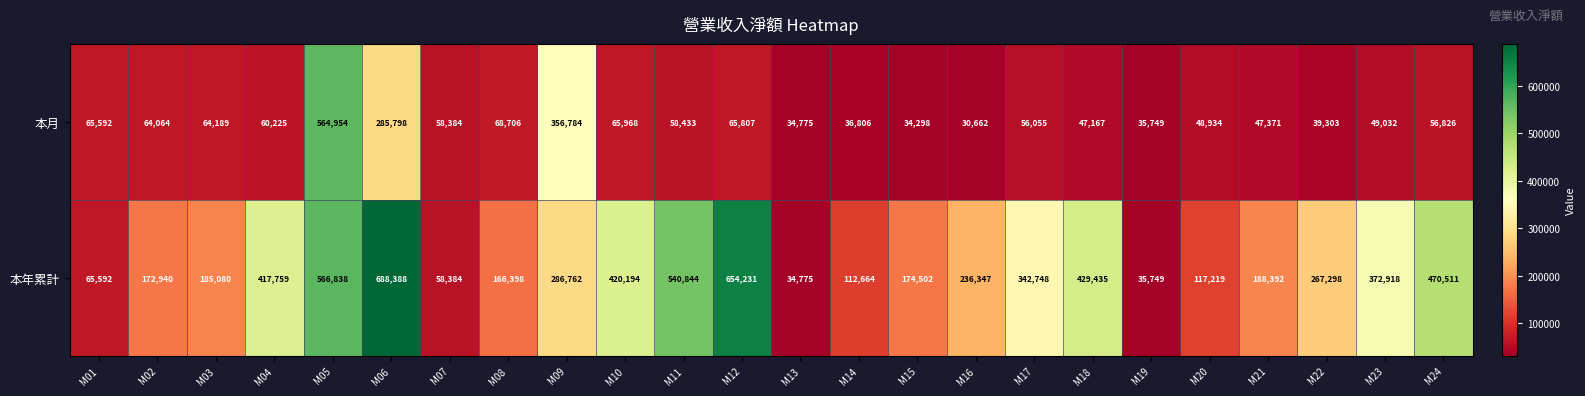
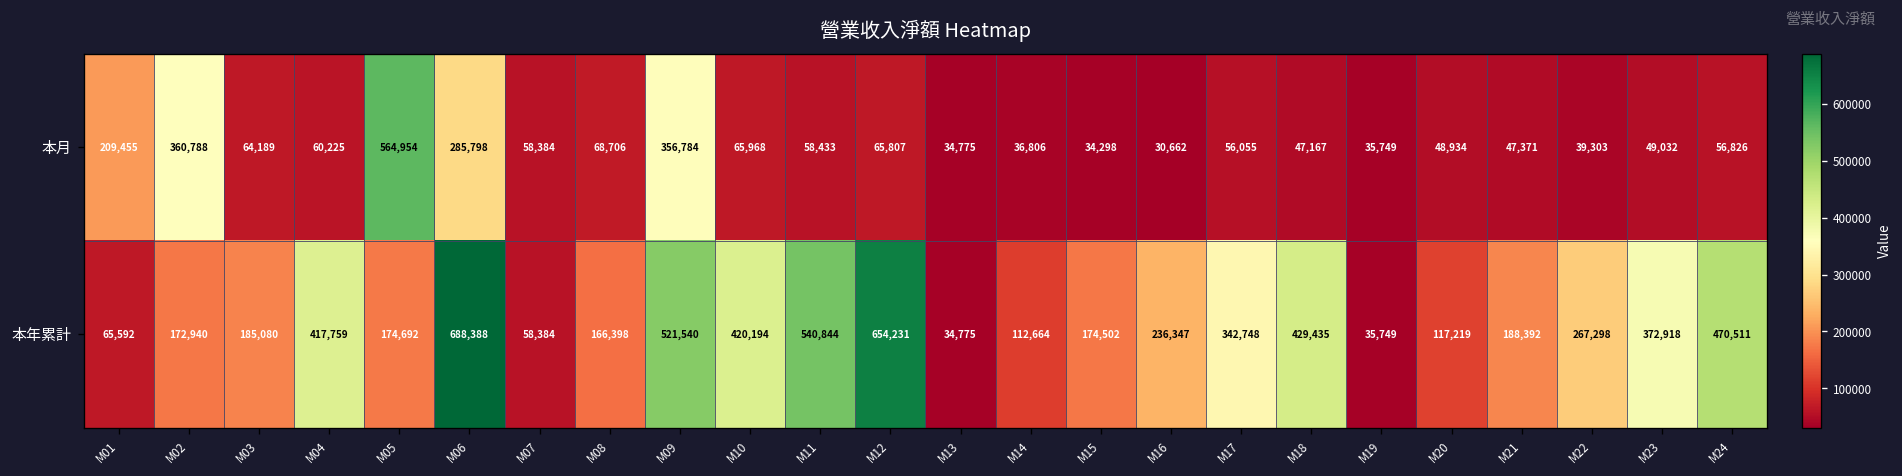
本月, M01: 65,592 -> 209,455
本月, M02: 64,064 -> 360,788
本年累計, M05: 566,838 -> 174,692
本年累計, M09: 286,762 -> 521,540
